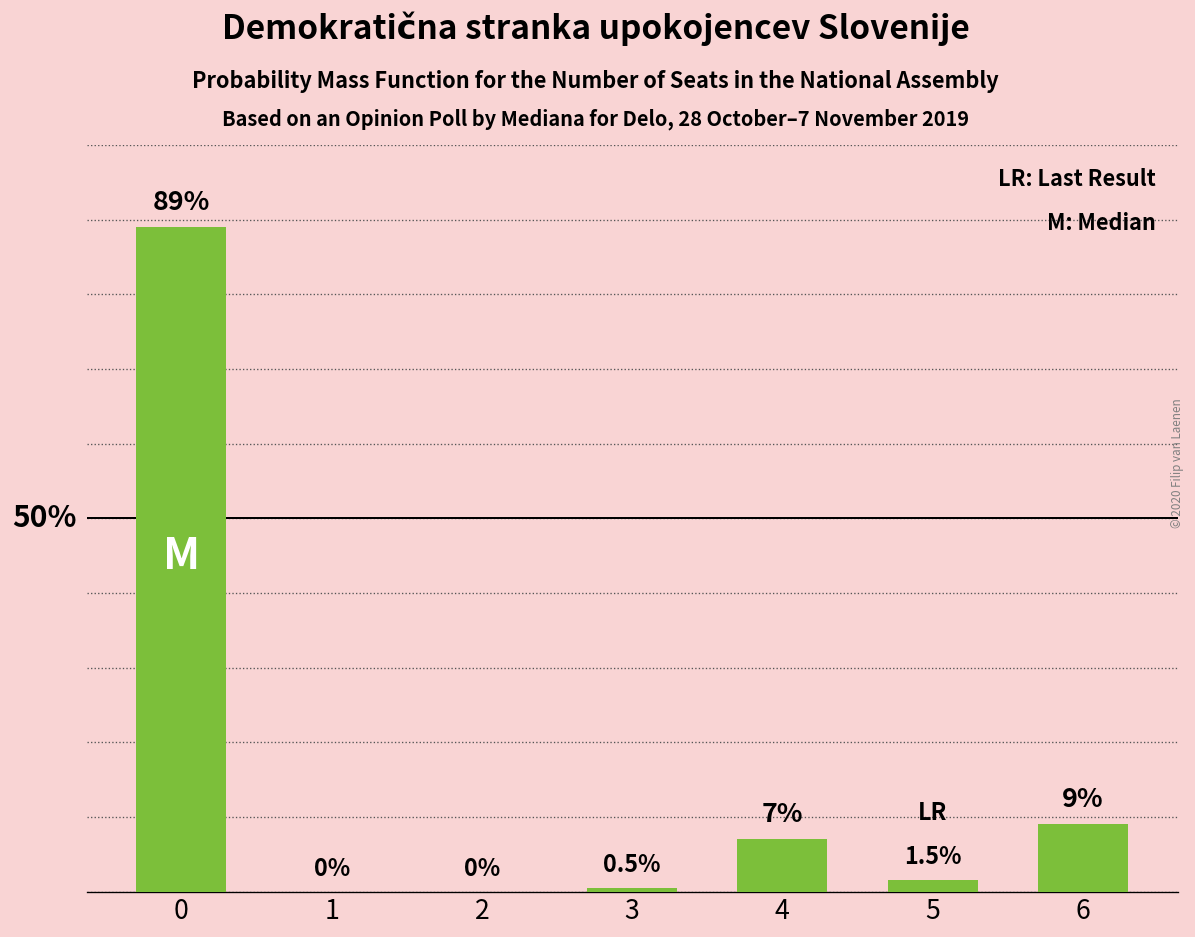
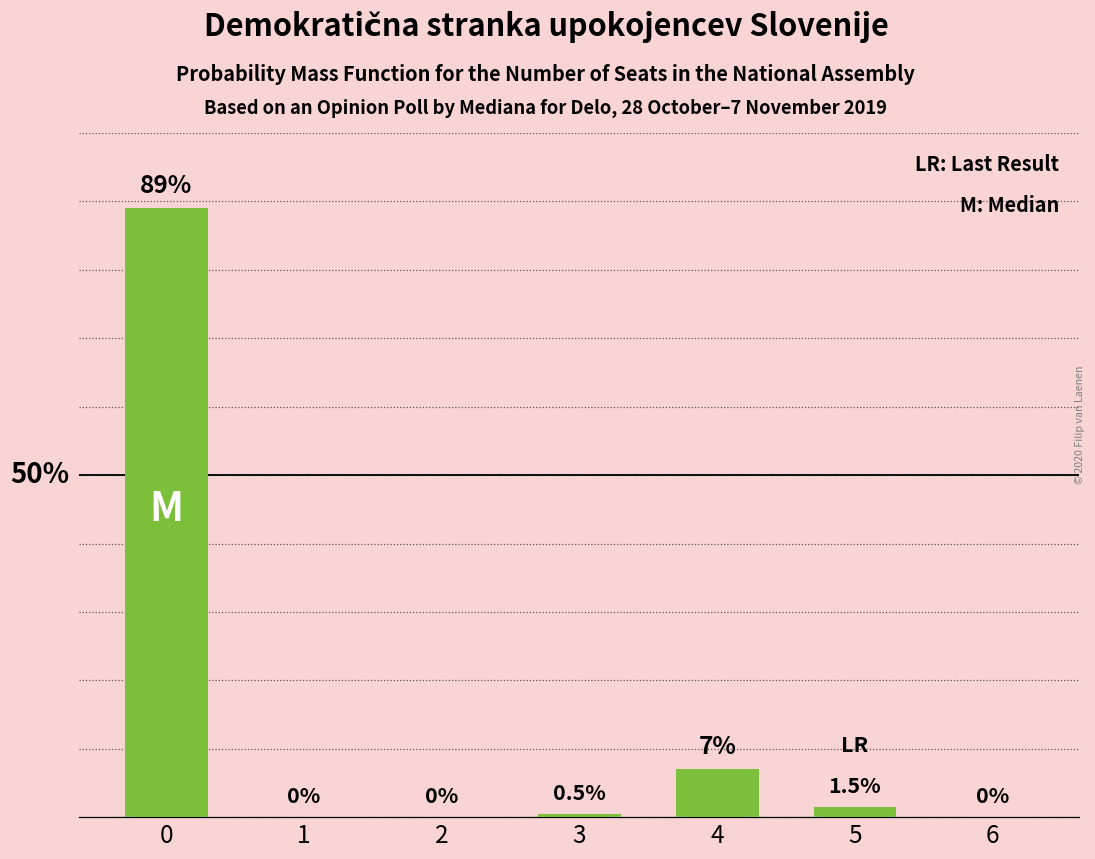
6: 9% -> 0%
